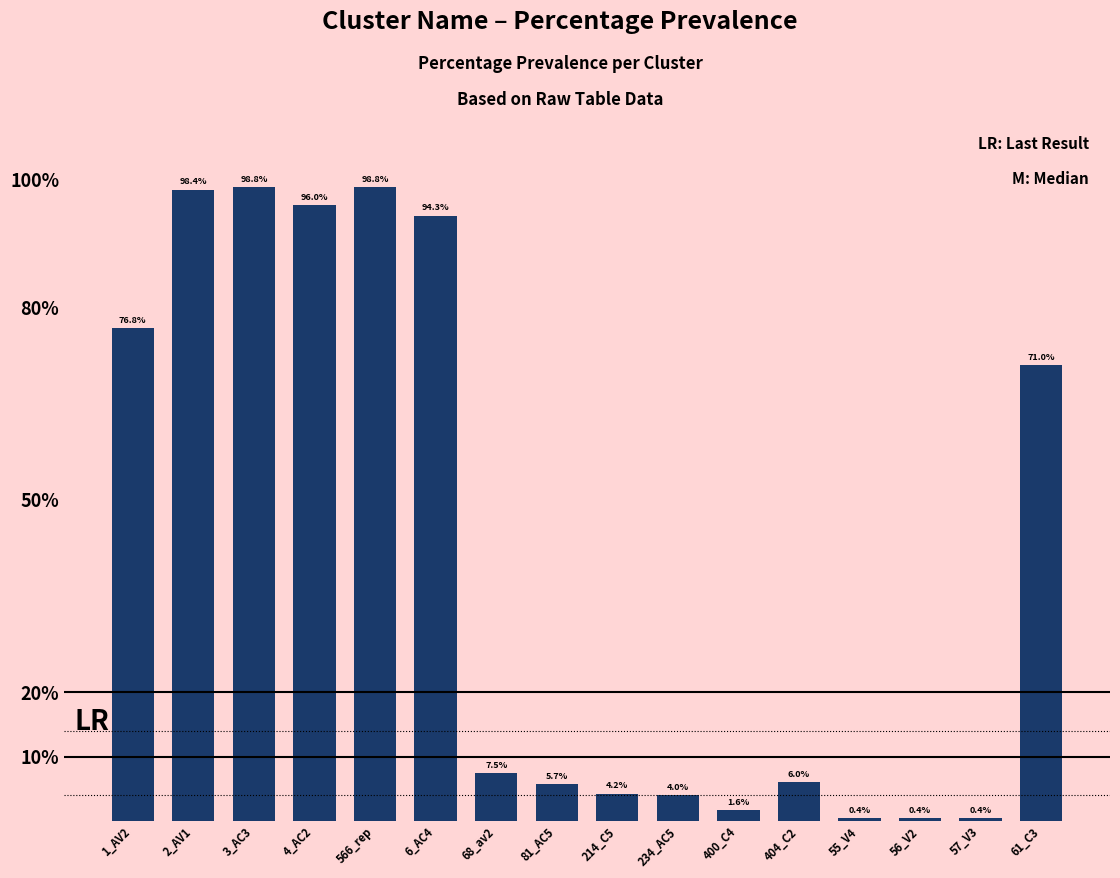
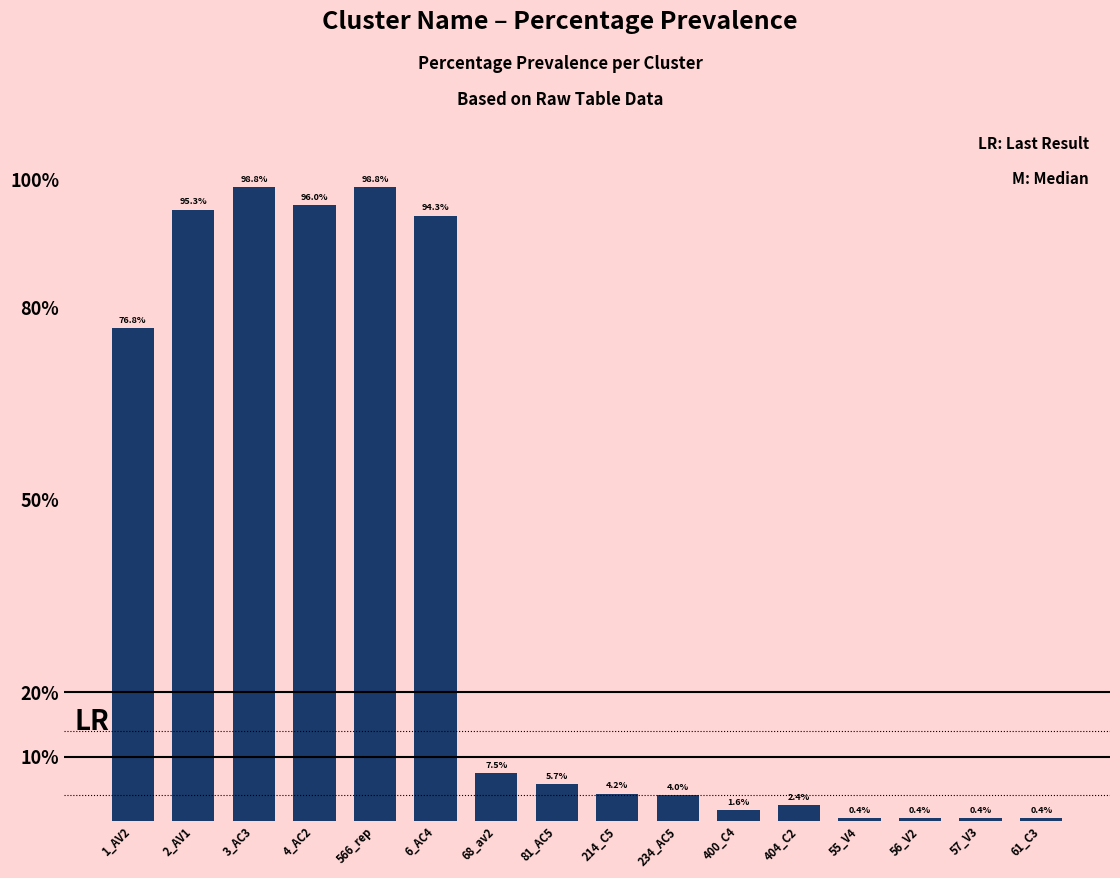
2_AV1: 98.4% -> 95.3%
404_C2: 6.0% -> 2.4%
61_C3: 71.0% -> 0.4%
